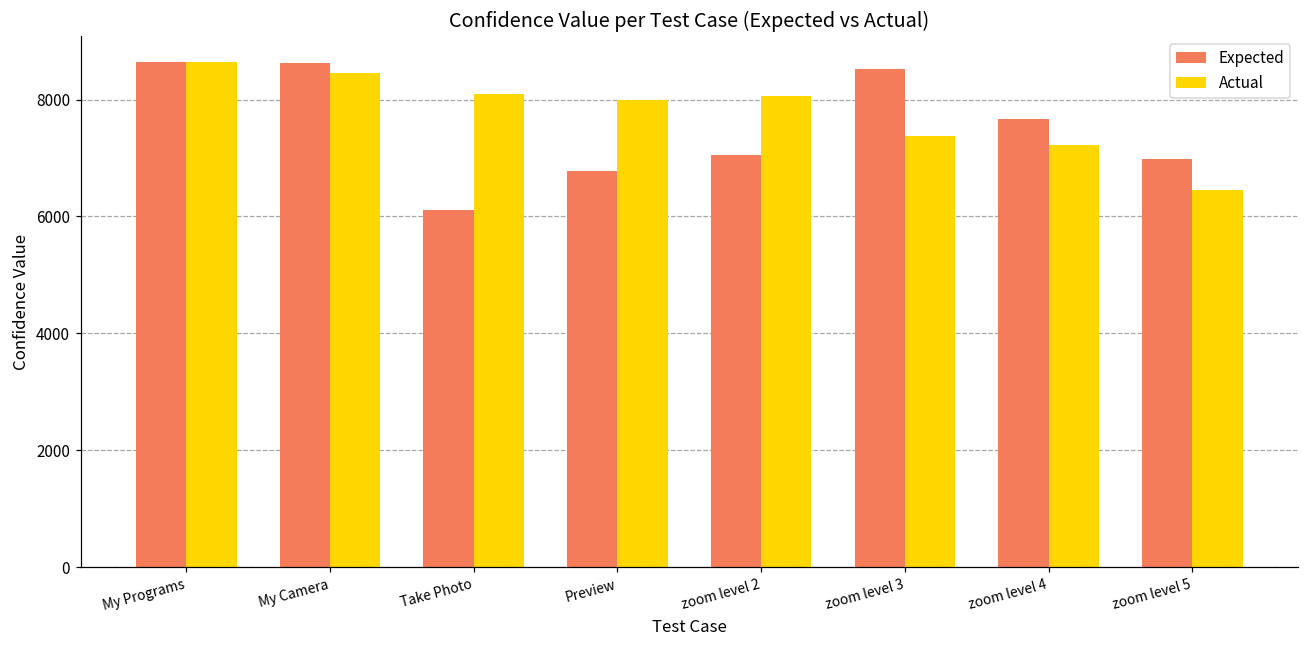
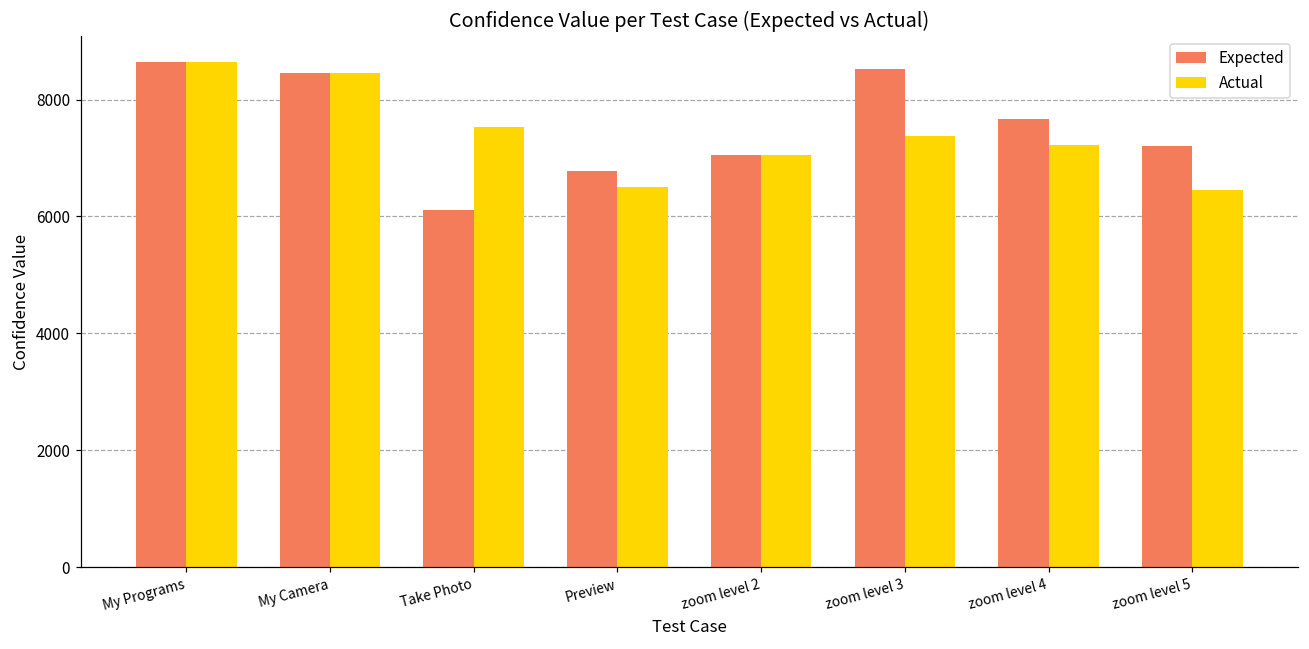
Expected, My Camera: 8600 -> 8500
Actual, Take Photo: 8100 -> 7500
Actual, Preview: 8000 -> 6500
Actual, zoom level 2: 8100 -> 7100
Expected, zoom level 5: 7000 -> 7200
